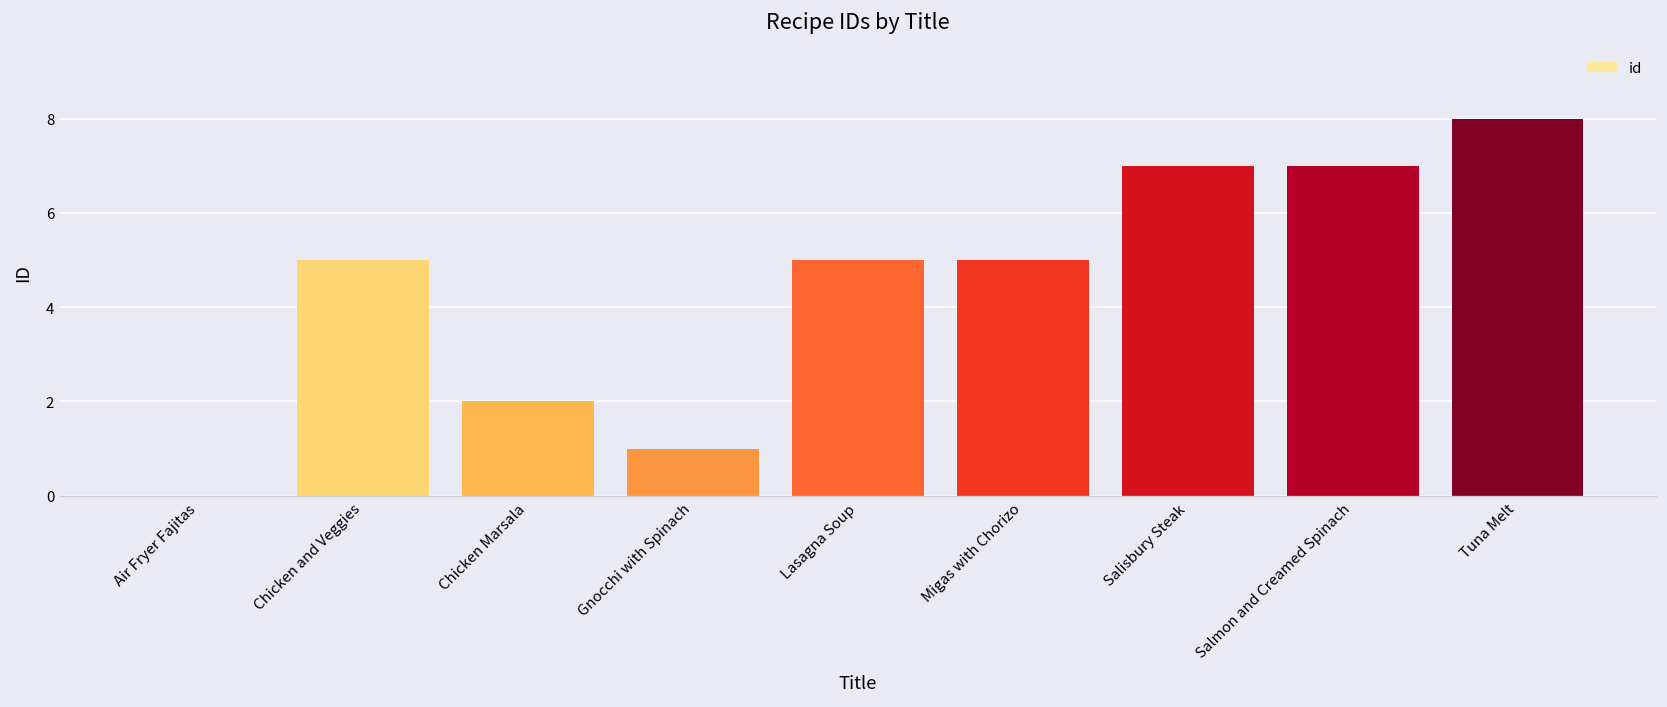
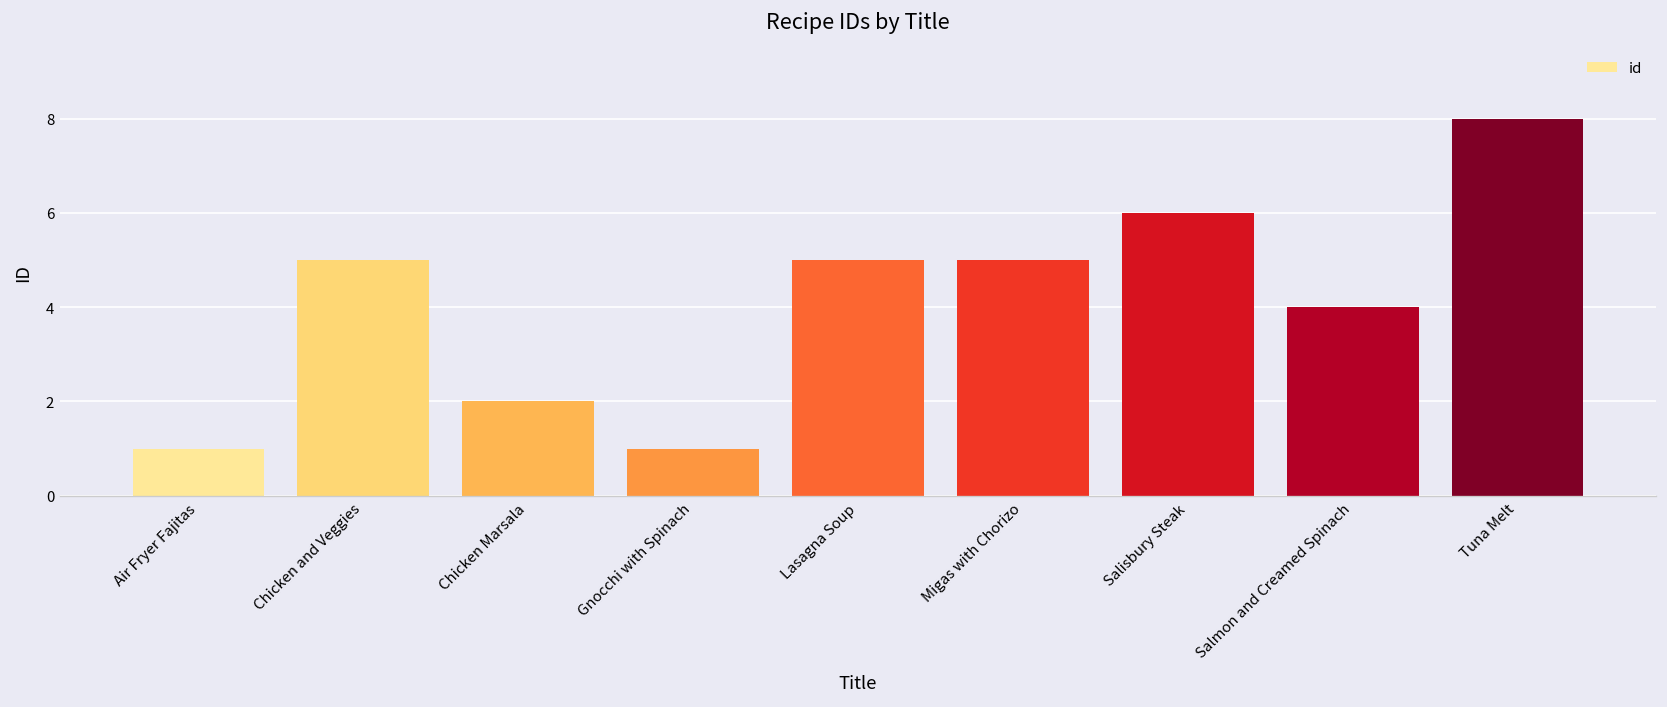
Air Fryer Fajitas: 0 -> 1
Salisbury Steak: 7 -> 6
Salmon and Creamed Spinach: 7 -> 4
